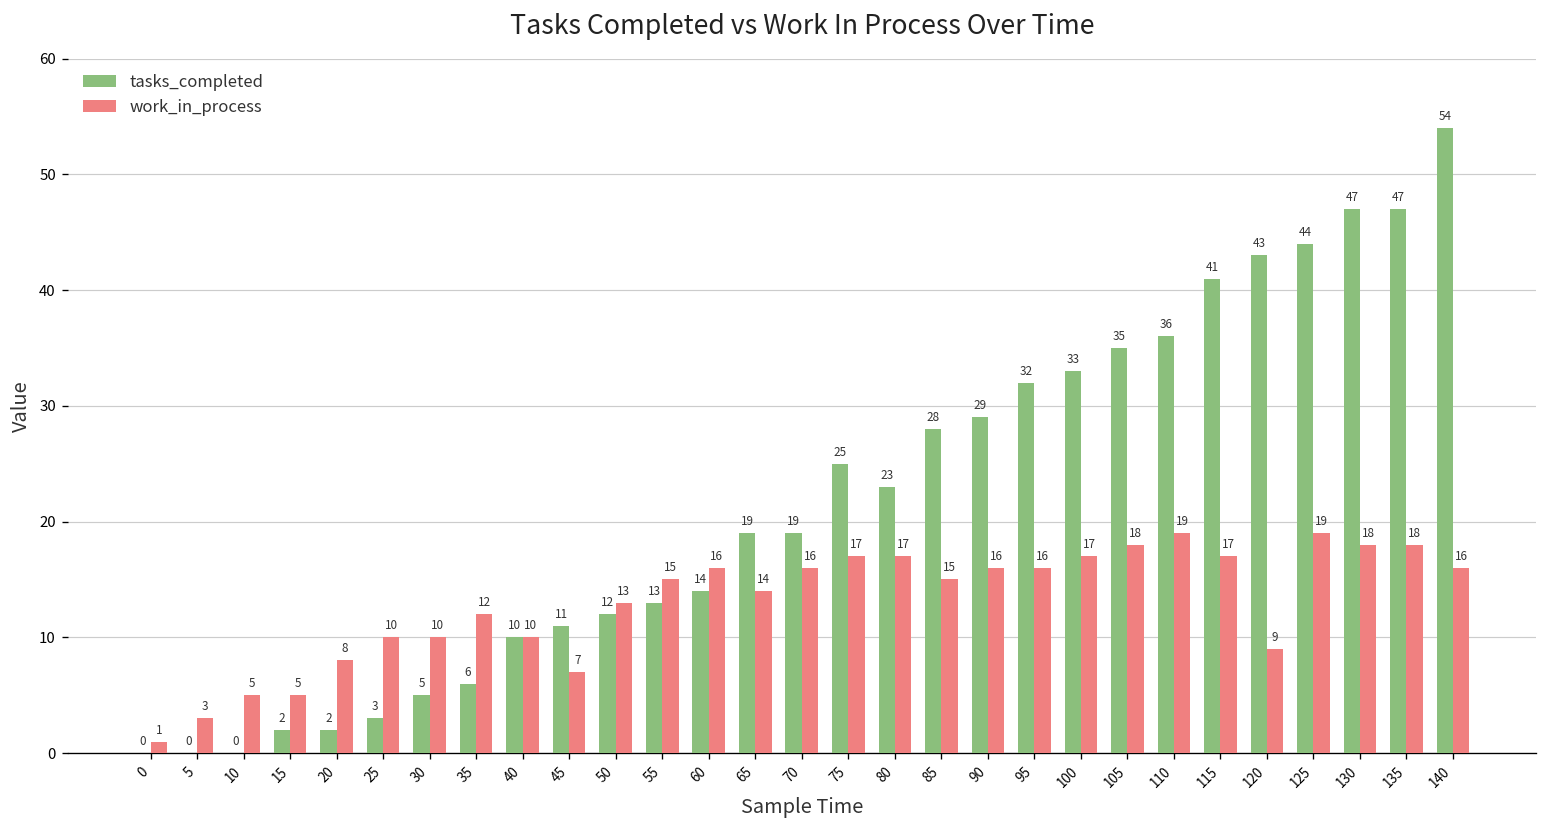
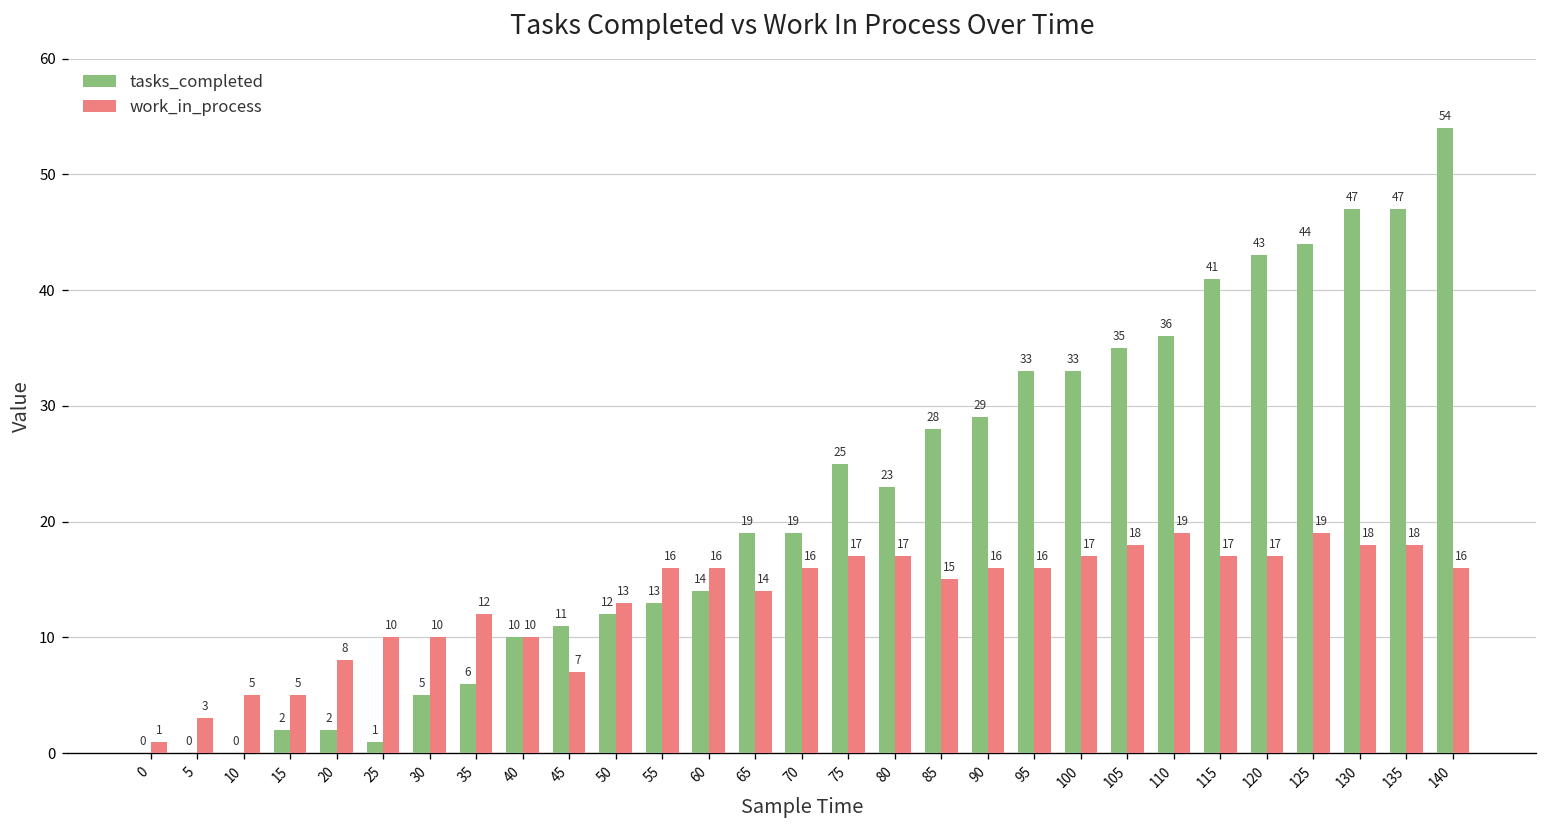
tasks_completed, 25: 3 -> 1
work_in_process, 55: 15 -> 16
tasks_completed, 95: 32 -> 33
work_in_process, 120: 9 -> 17
